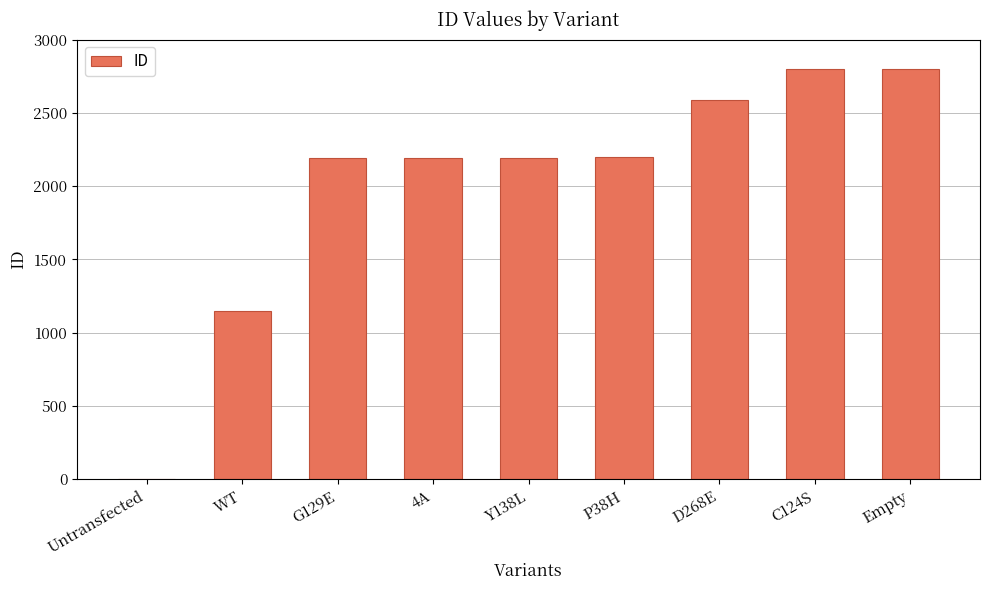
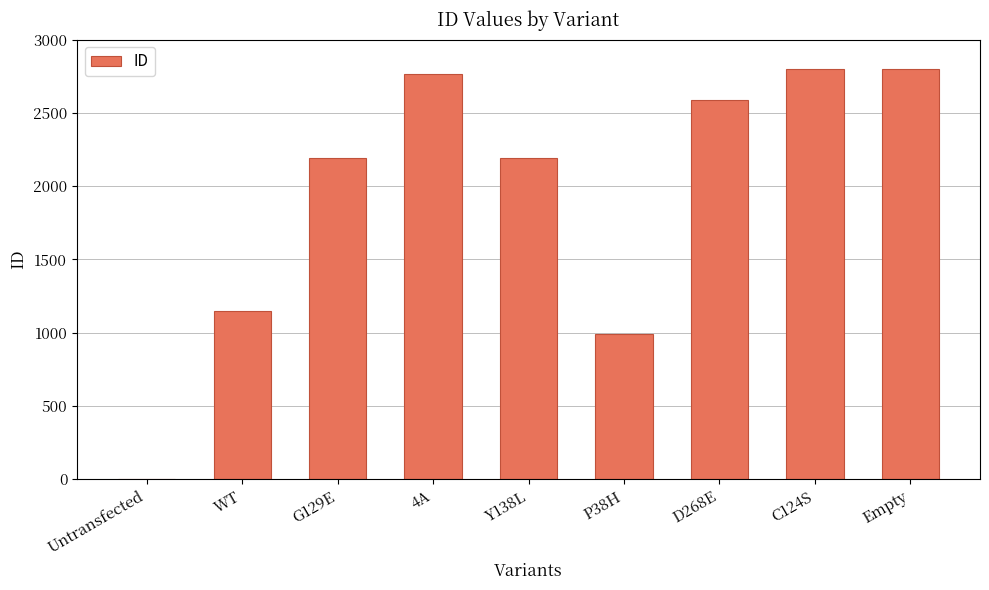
4A: 2190 -> 2770
P38H: 2200 -> 990
